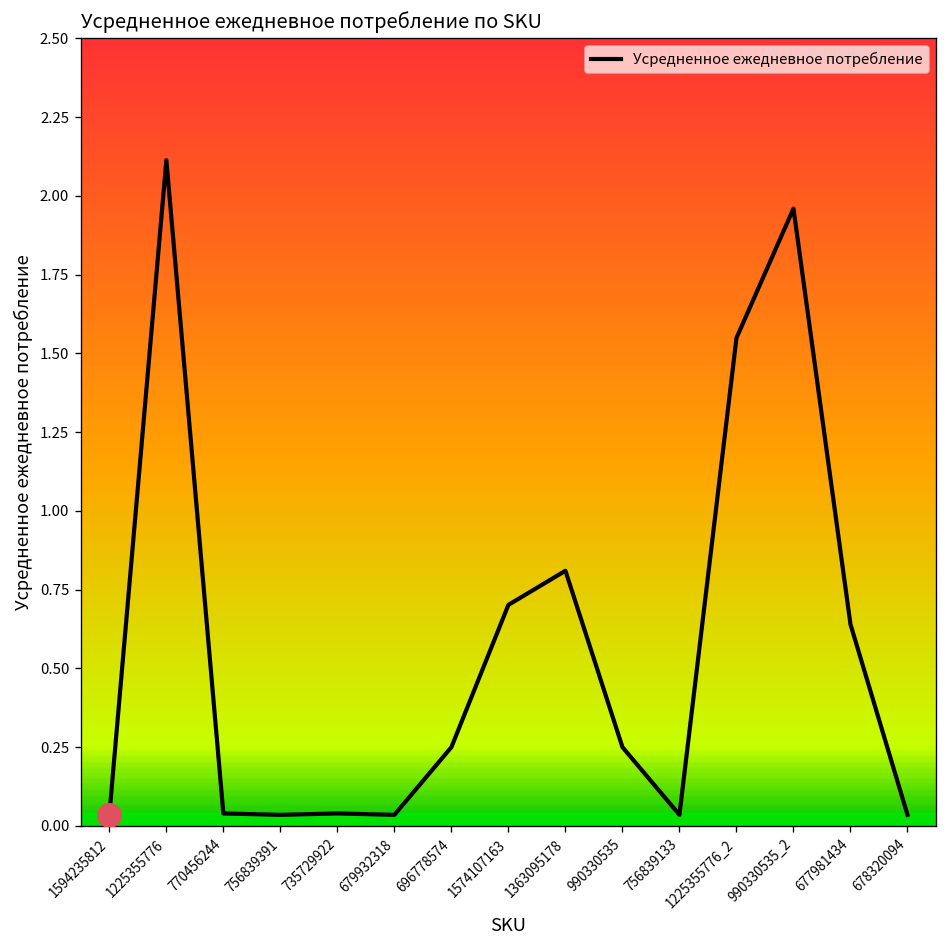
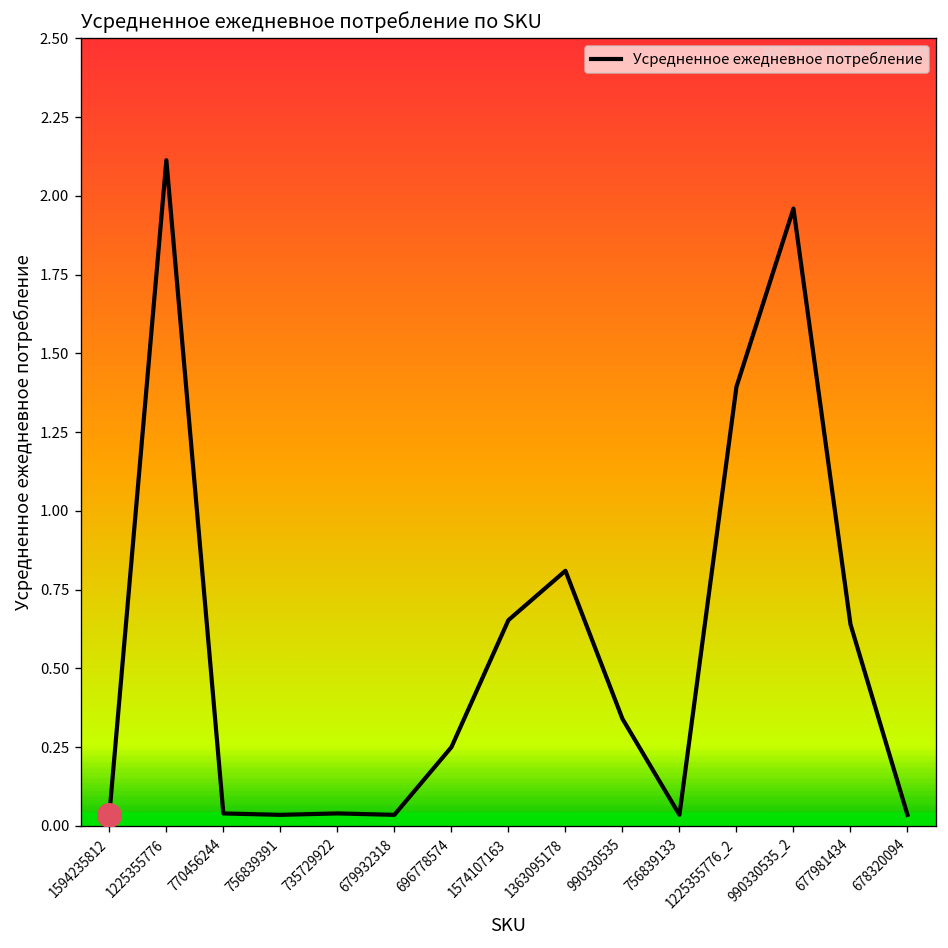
Усредненное ежедневное потребление, 1574107163: 0.70 -> 0.65
Усредненное ежедневное потребление, 990330535: 0.25 -> 0.34
Усредненное ежедневное потребление, 1225355776_2: 1.55 -> 1.39
